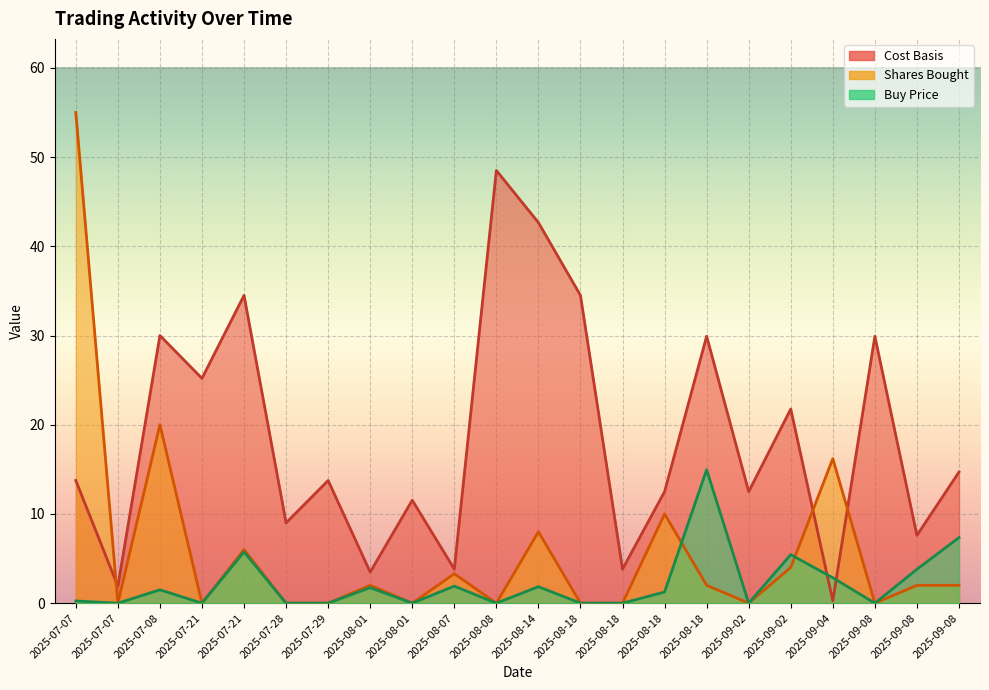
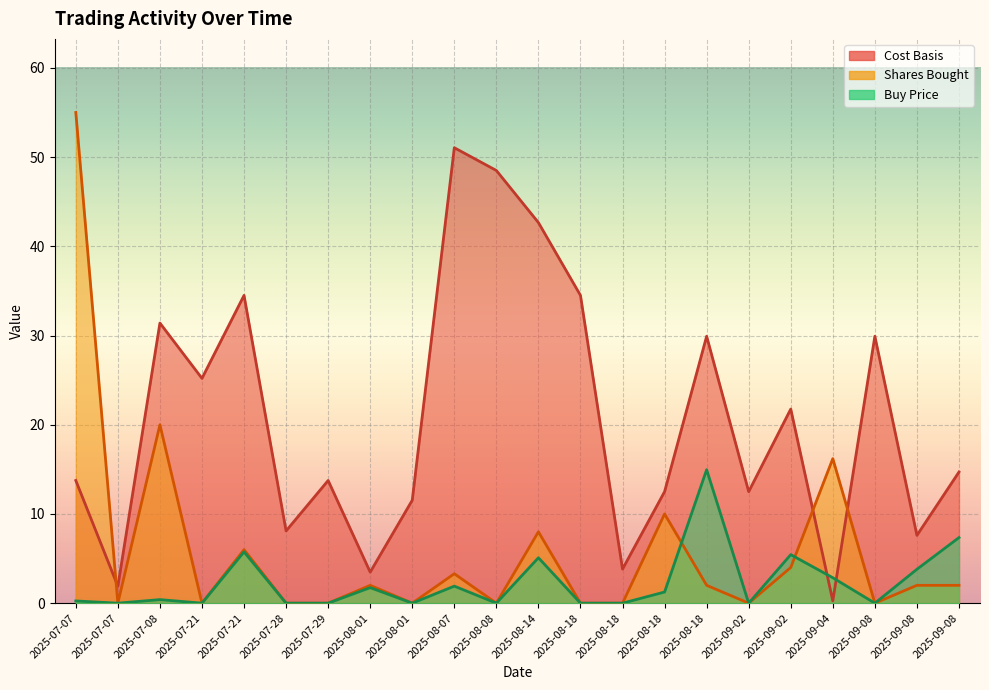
Cost Basis, 2025-07-08: 30 -> 31
Buy Price, 2025-07-08: 2 -> 0
Cost Basis, 2025-07-28: 9 -> 8
Cost Basis, 2025-08-07: 4 -> 51
Buy Price, 2025-08-14: 2 -> 5
